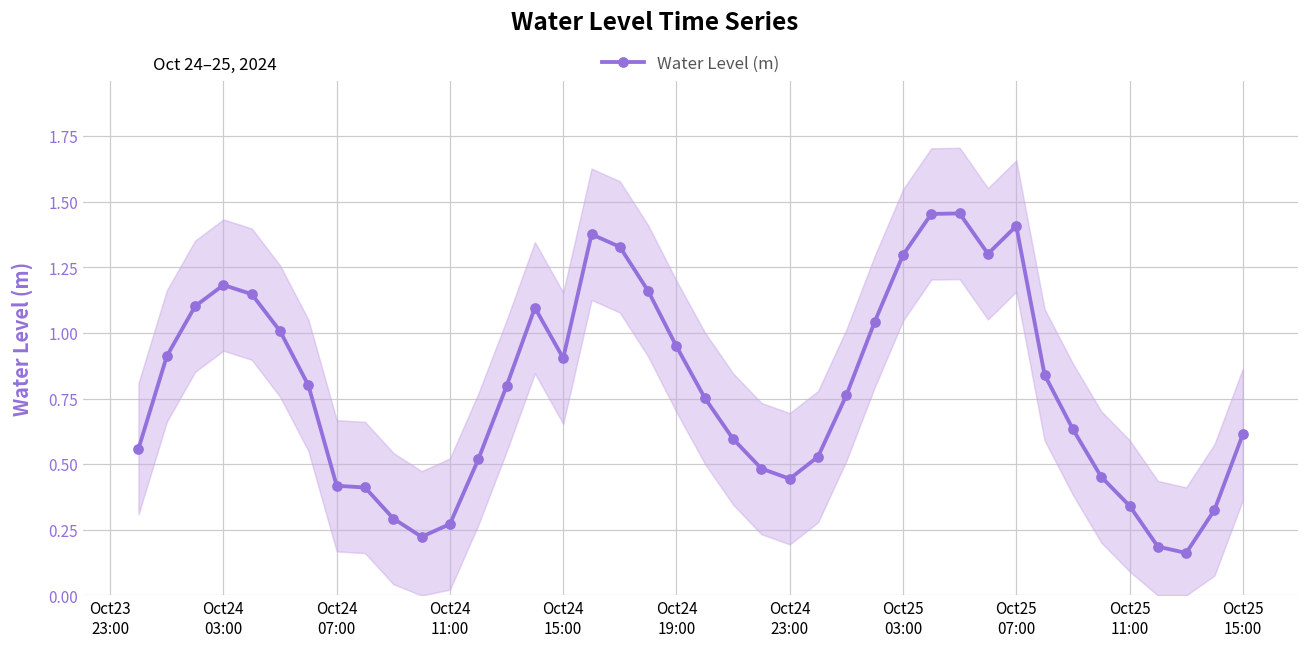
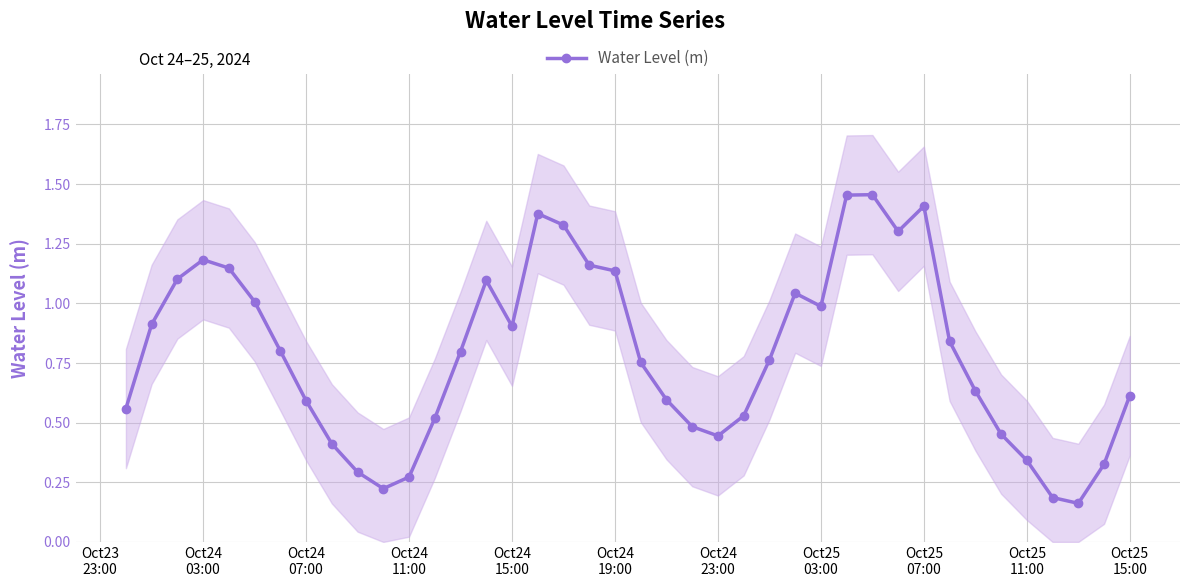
Water Level (m), Oct24 07:00: 0.42 -> 0.59
Water Level (m), Oct24 19:00: 0.95 -> 1.14
Water Level (m), Oct25 03:00: 1.30 -> 0.99
